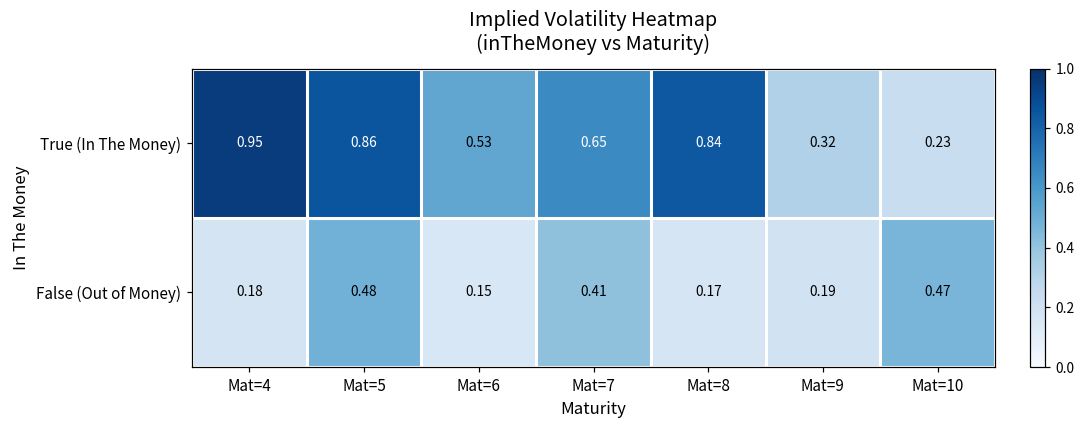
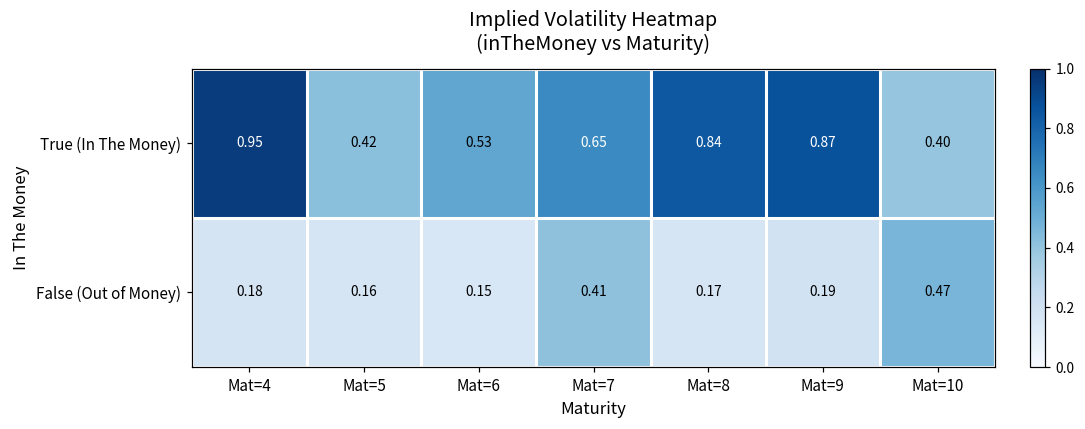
True (In The Money), Mat=5: 0.86 -> 0.42
True (In The Money), Mat=9: 0.32 -> 0.87
True (In The Money), Mat=10: 0.23 -> 0.40
False (Out of Money), Mat=5: 0.48 -> 0.16
